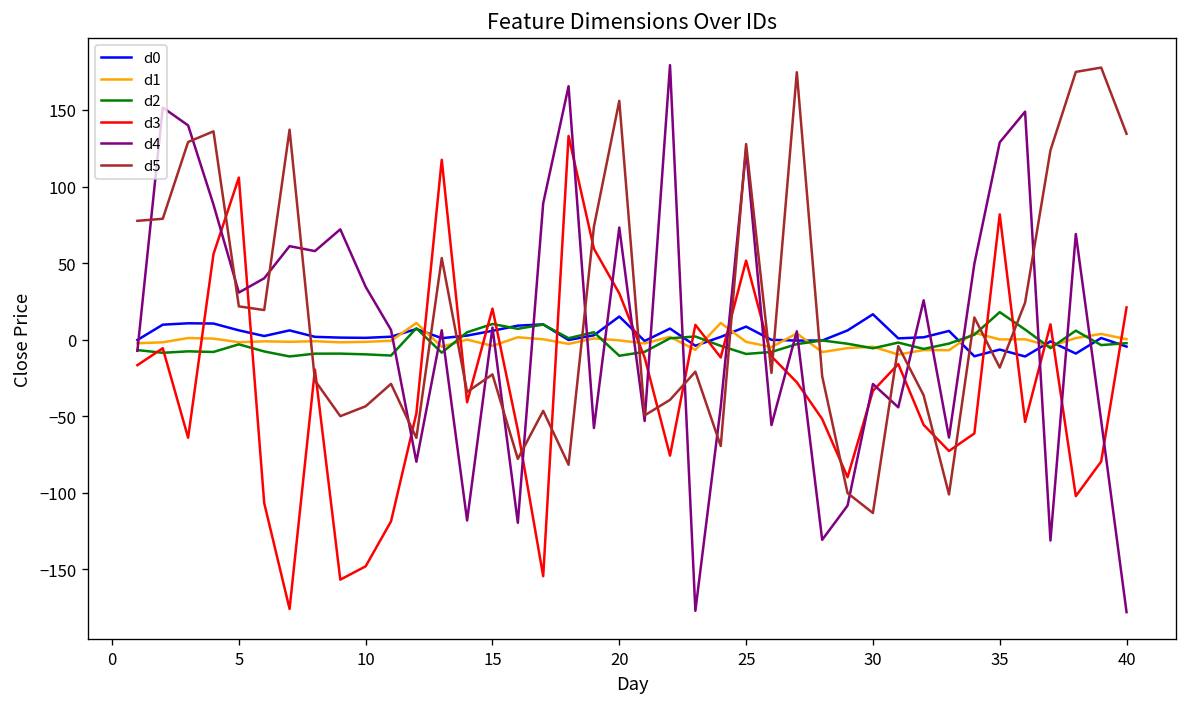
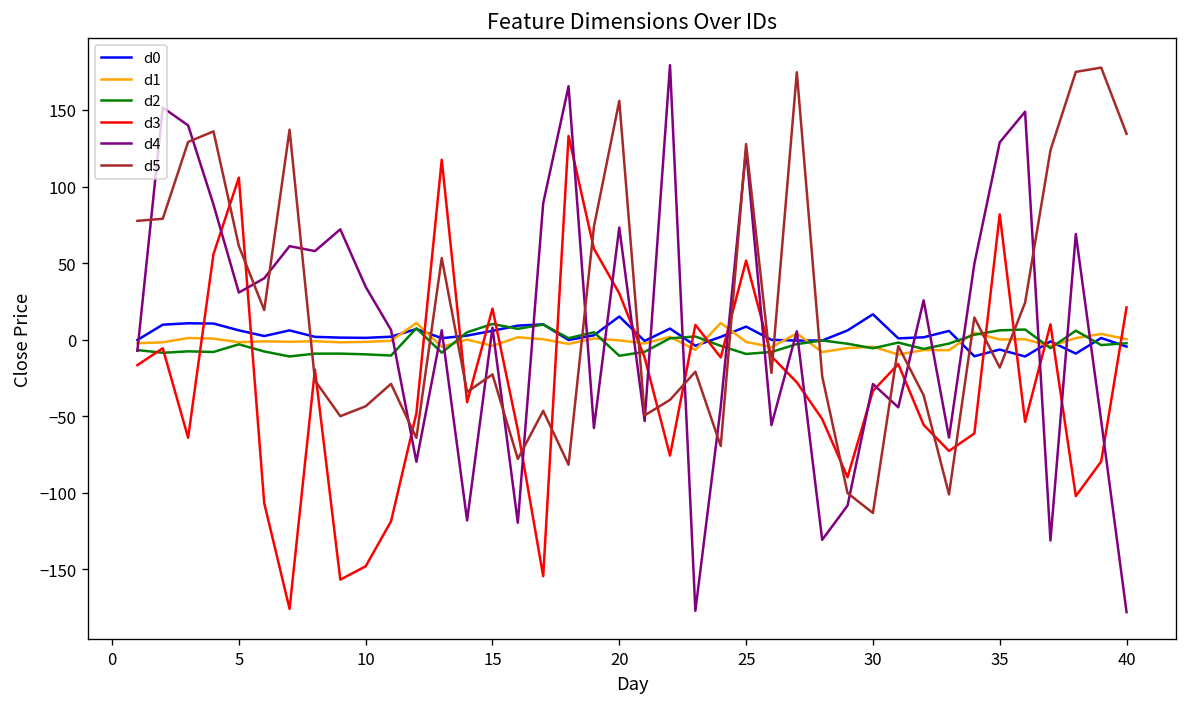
d5, 5: 22 -> 61
d2, 35: 18 -> 6
